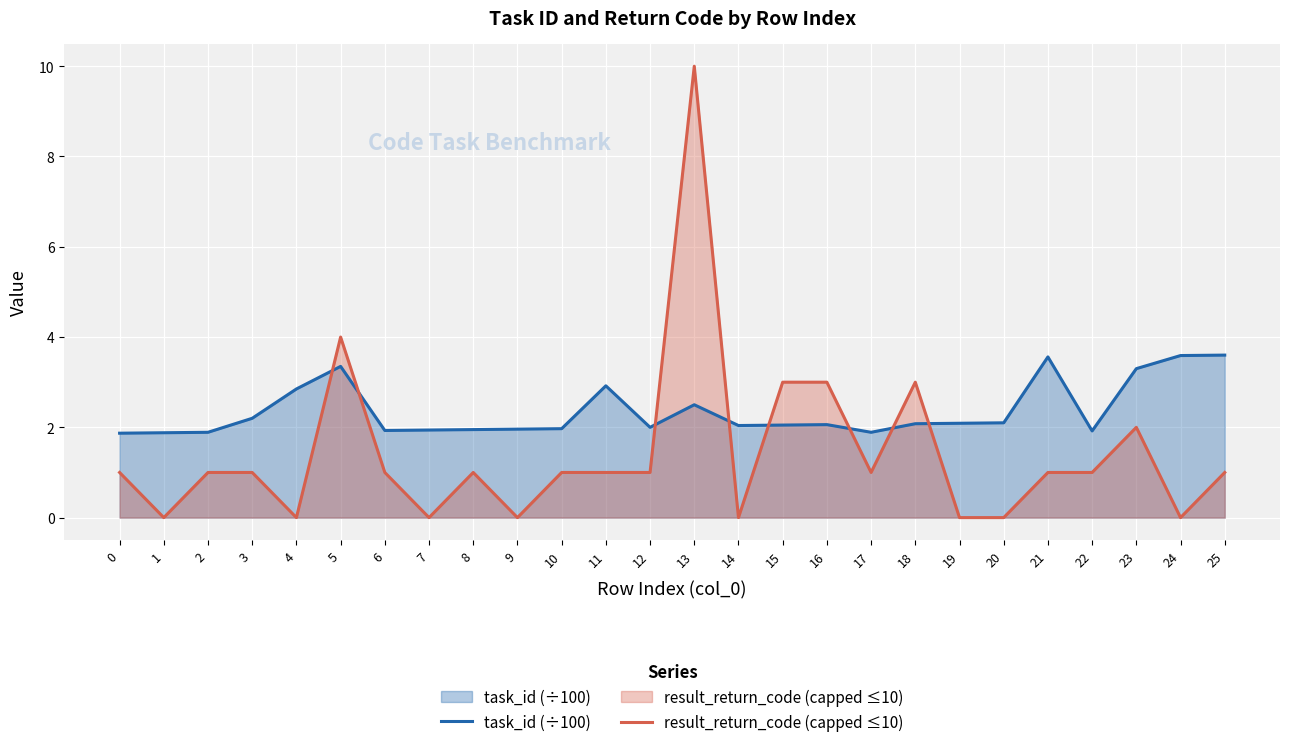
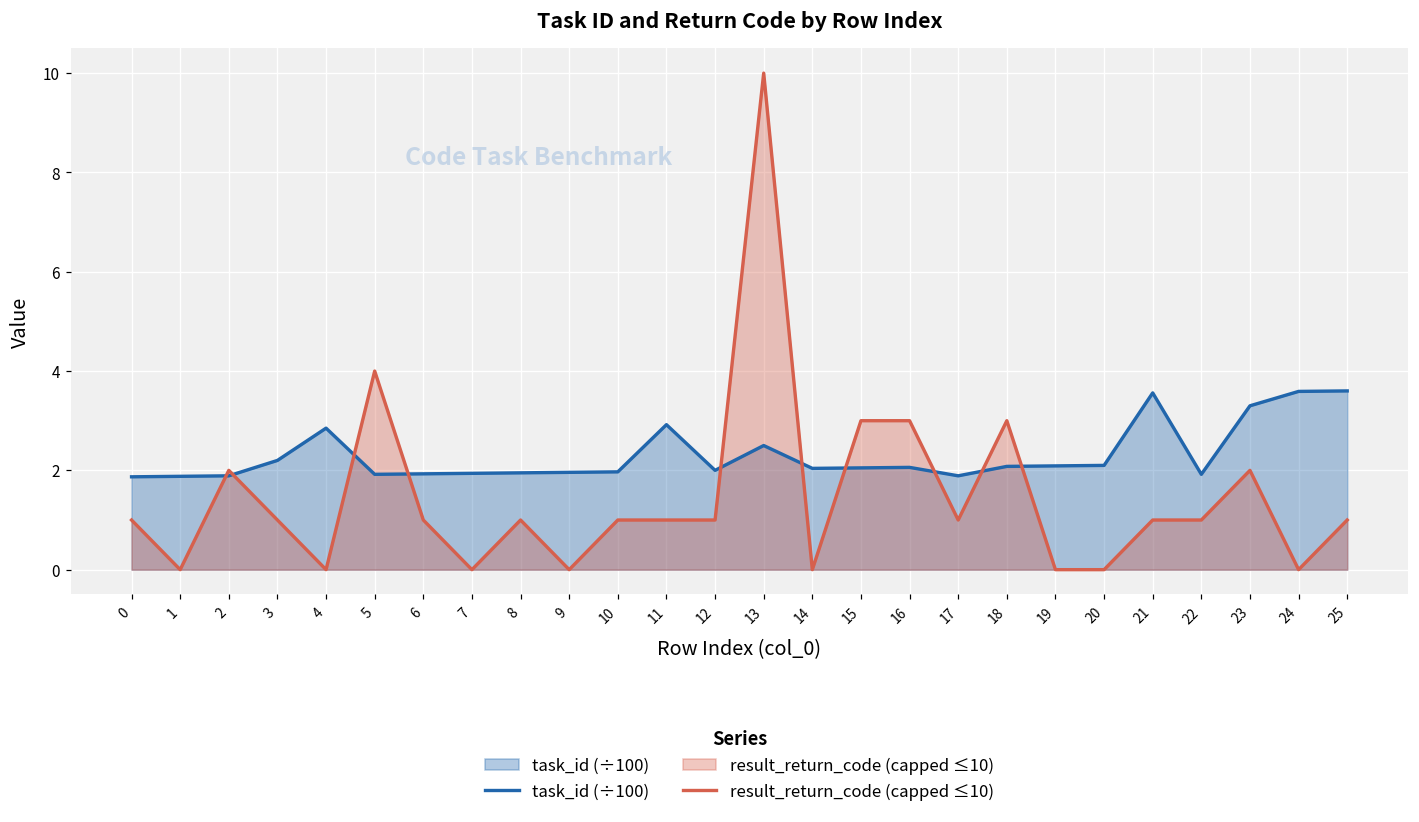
result_return_code (capped ≤10), 2: 1 -> 2
task_id (÷100), 5: 3.4 -> 1.9
